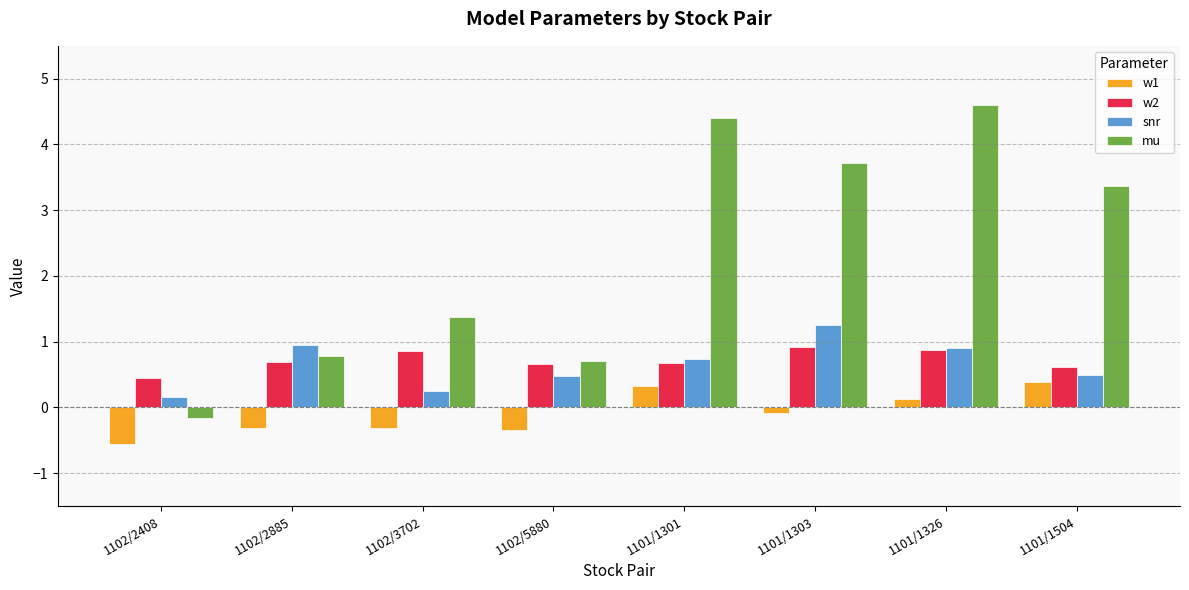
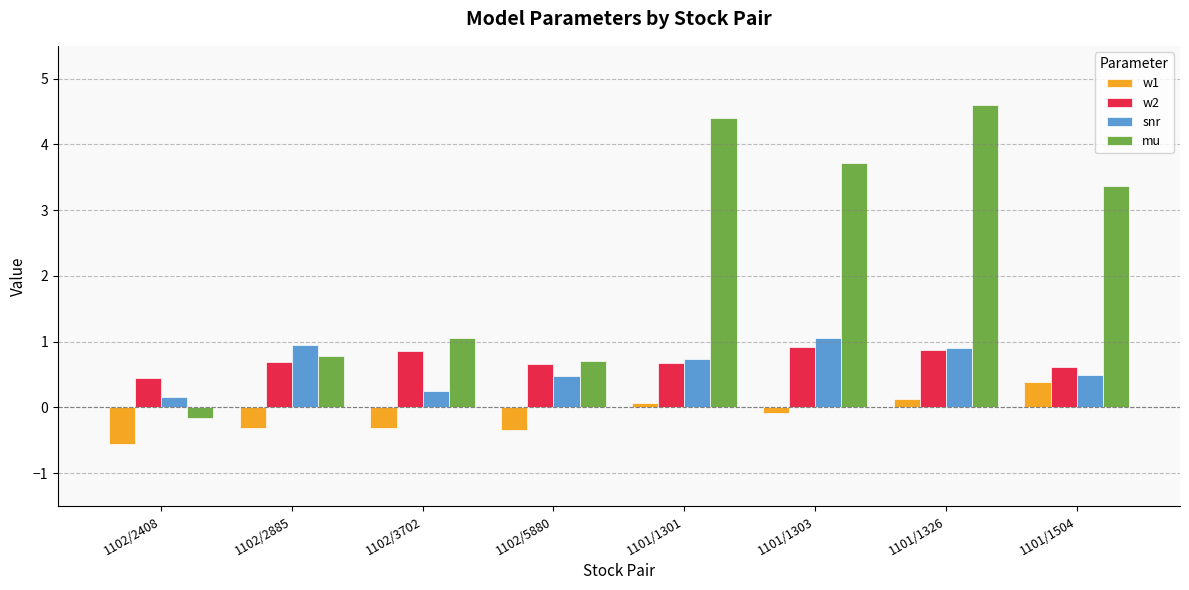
mu, 1102/3702: 1.4 -> 1.1
w1, 1101/1301: 0.3 -> 0.1
snr, 1101/1303: 1.3 -> 1.1
